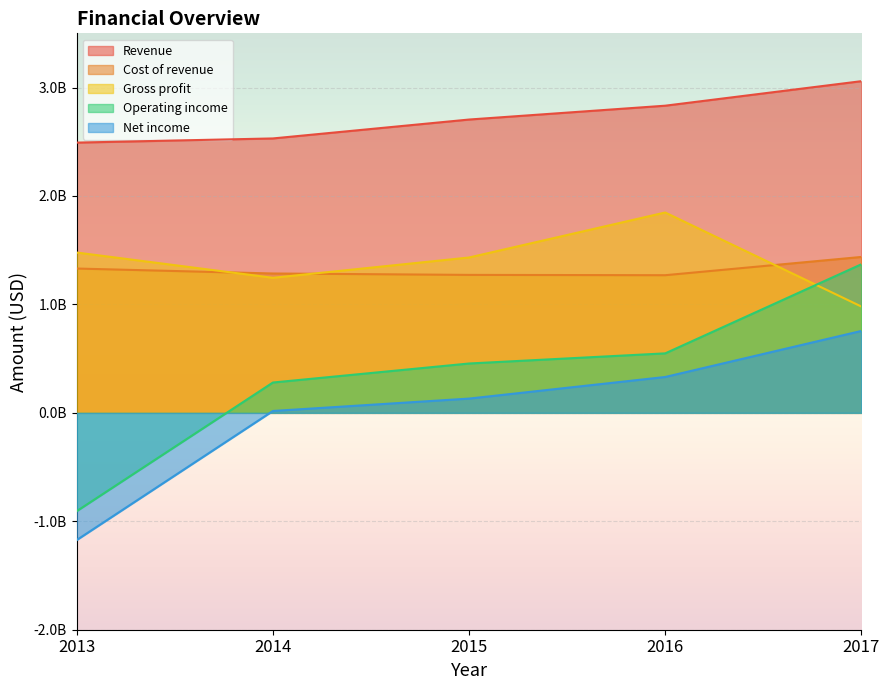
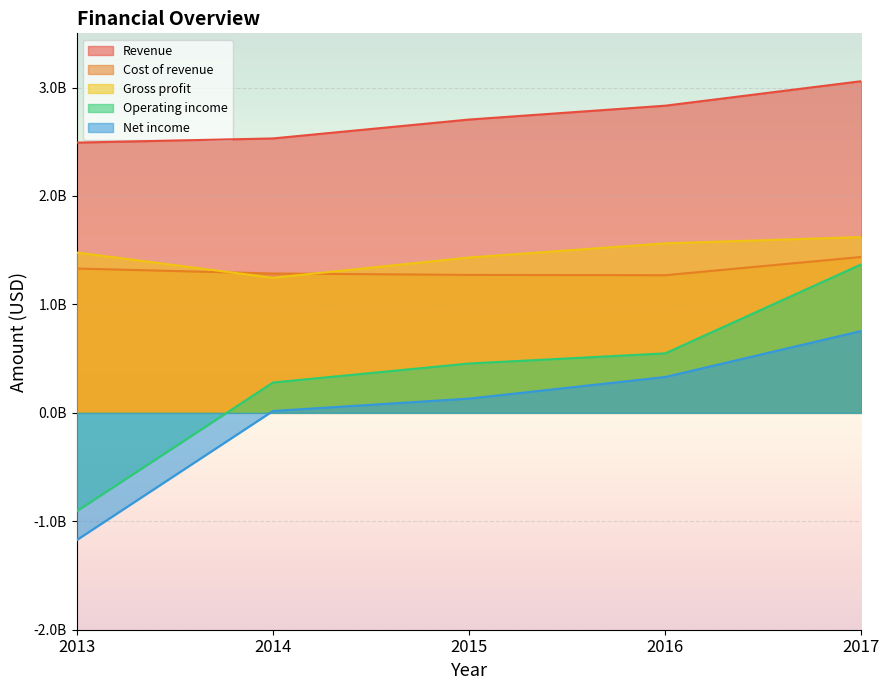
Gross profit, 2016: 1850000000 -> 1560000000
Gross profit, 2017: 980000000 -> 1620000000
